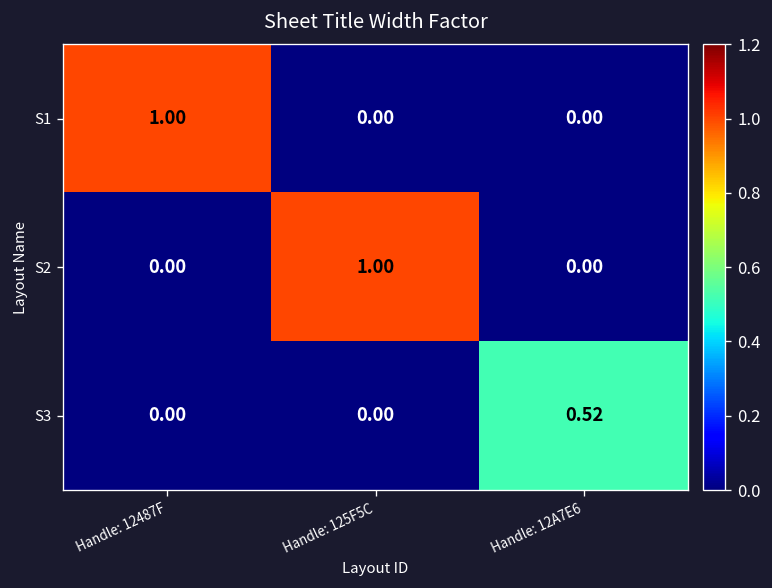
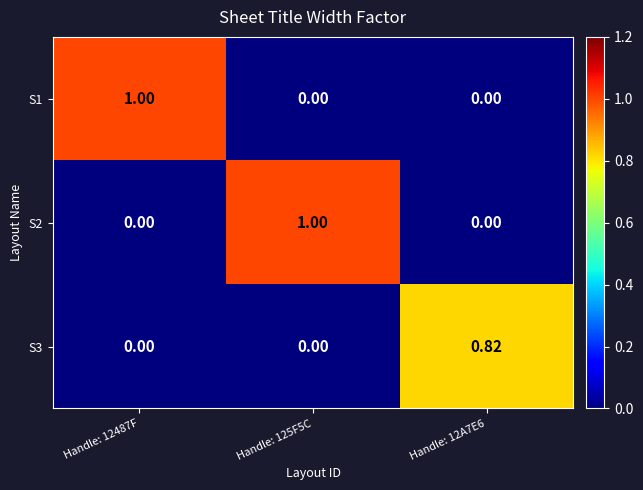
S3, Handle: 12A7E6: 0.52 -> 0.82
